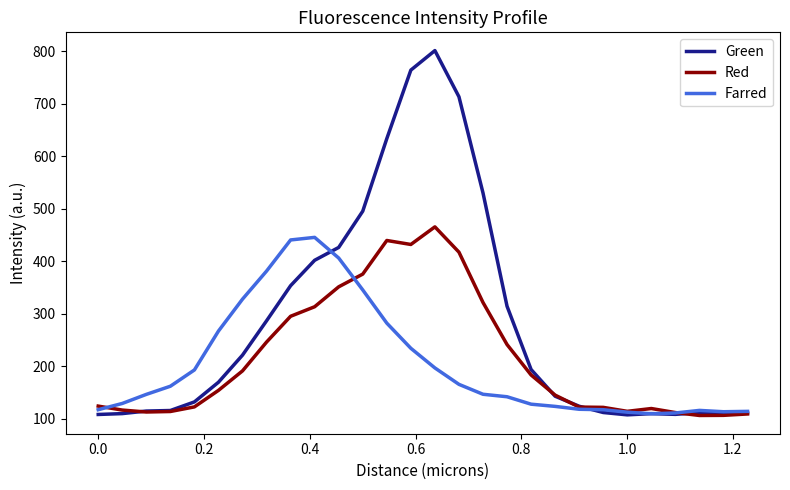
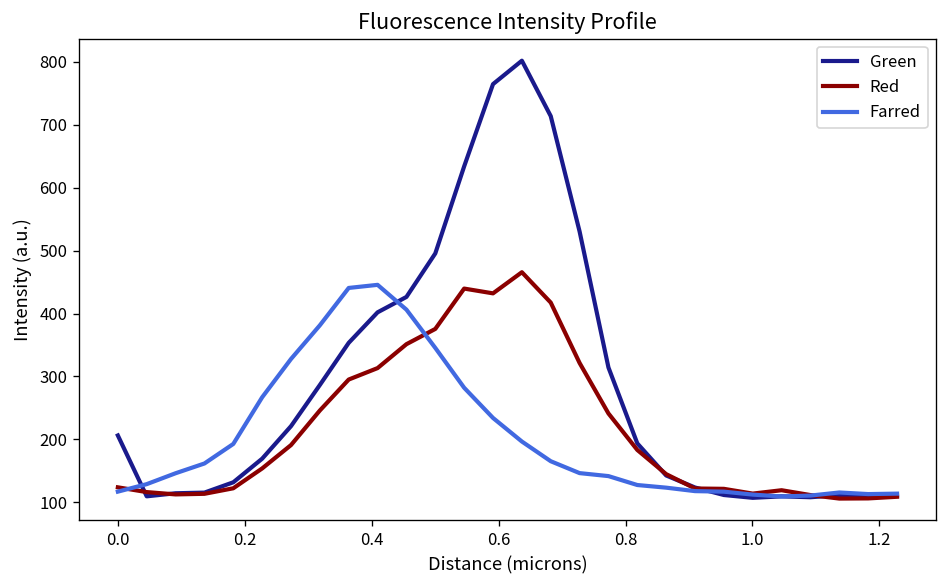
Green, 0.0: 110 -> 210
